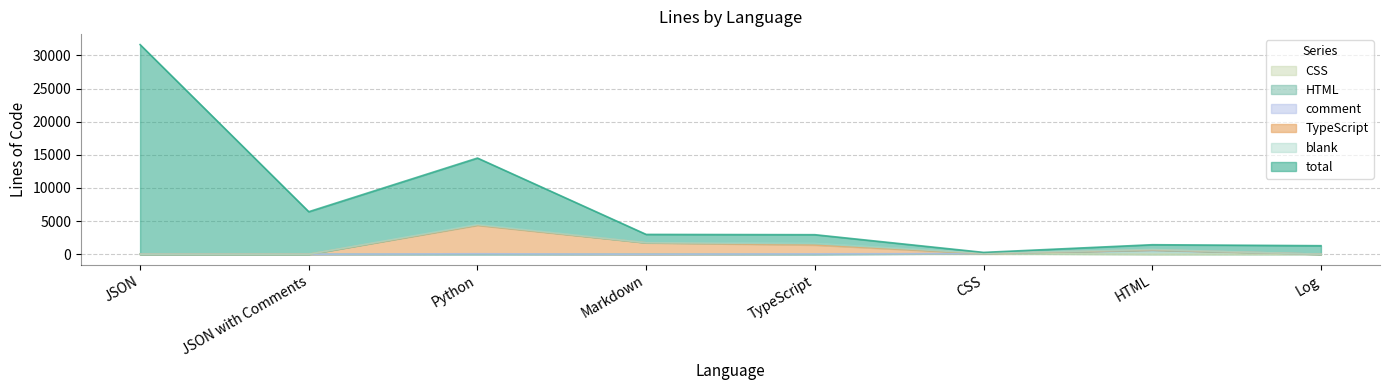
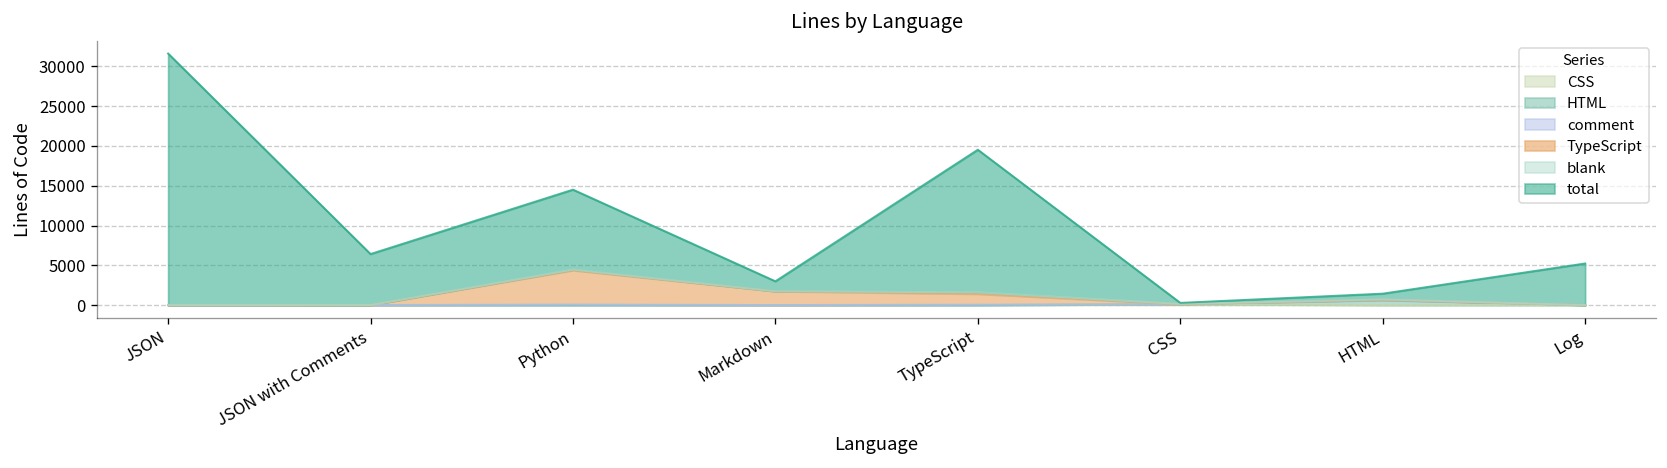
total, TypeScript: 1000 -> 18000
total, Log: 1000 -> 5000
